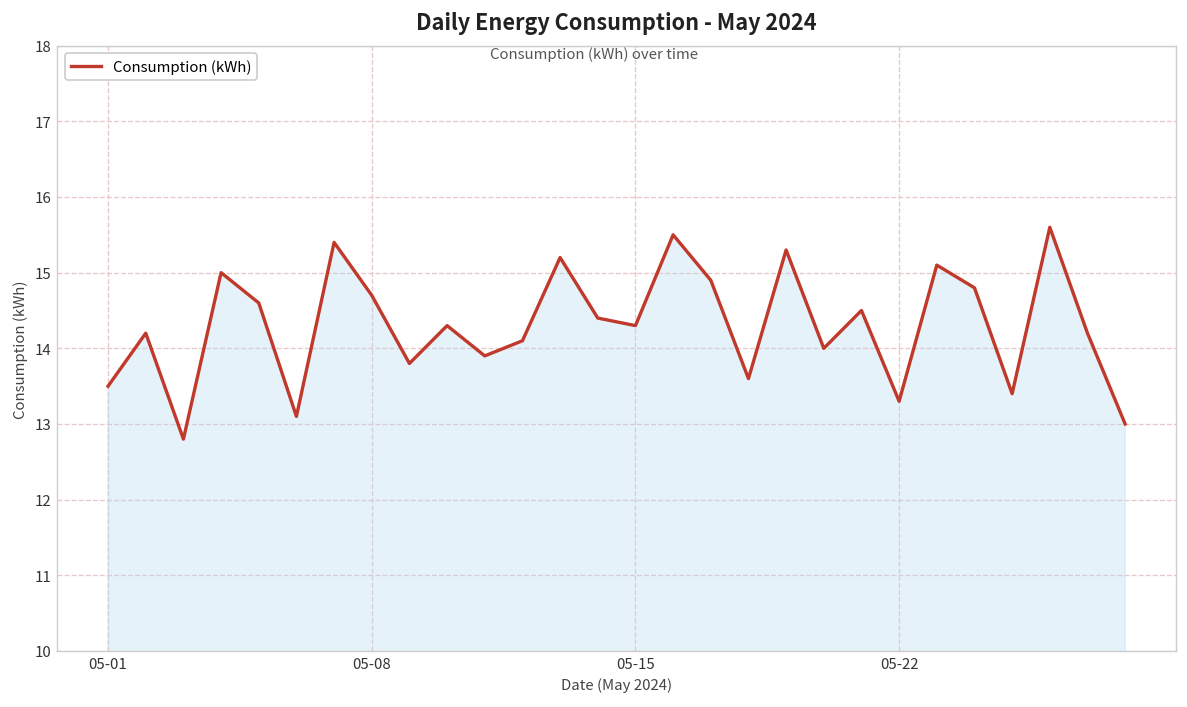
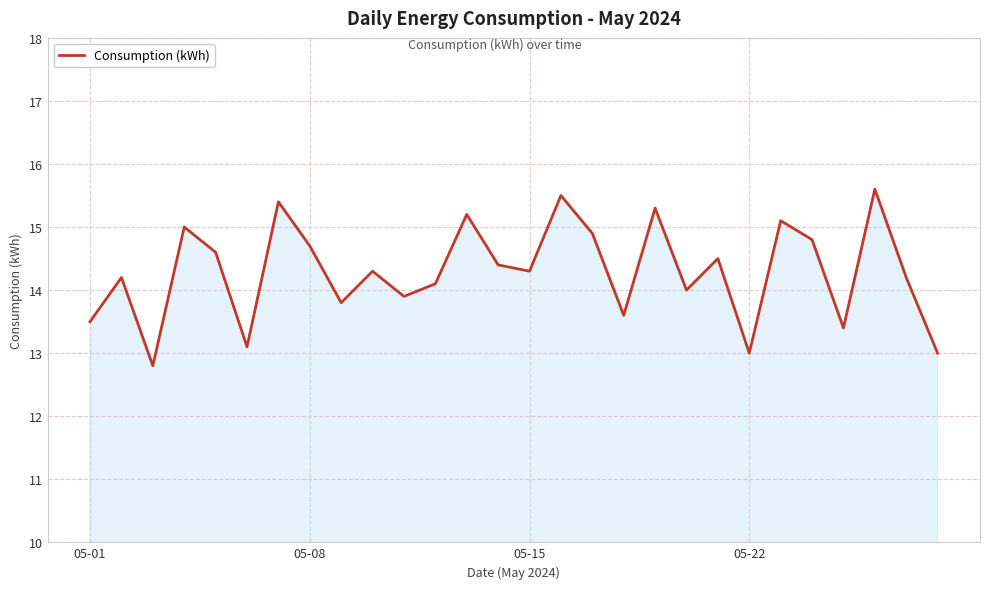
05-22: 13.3 -> 13.0
